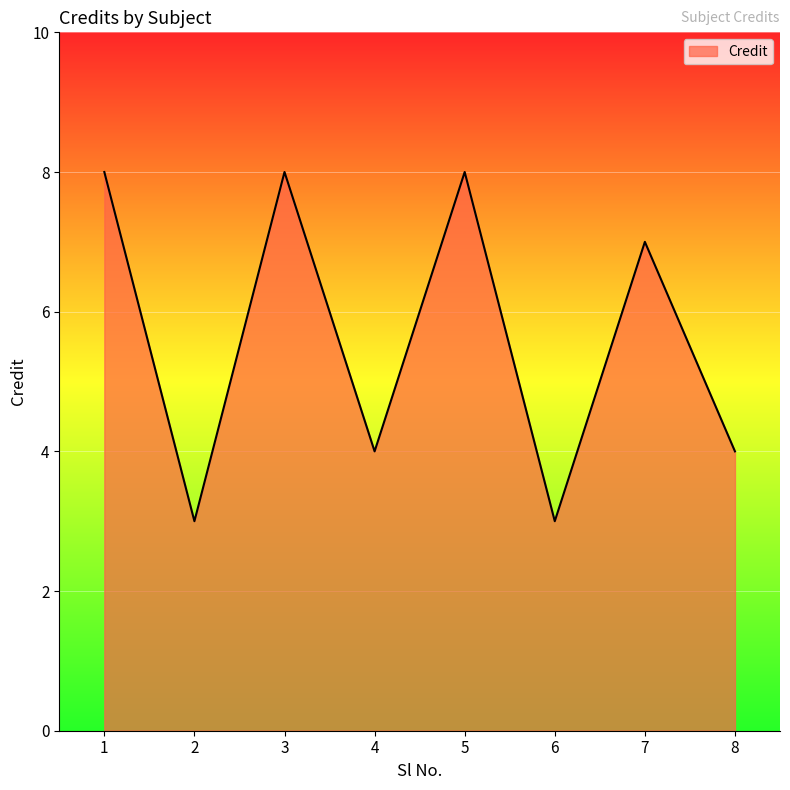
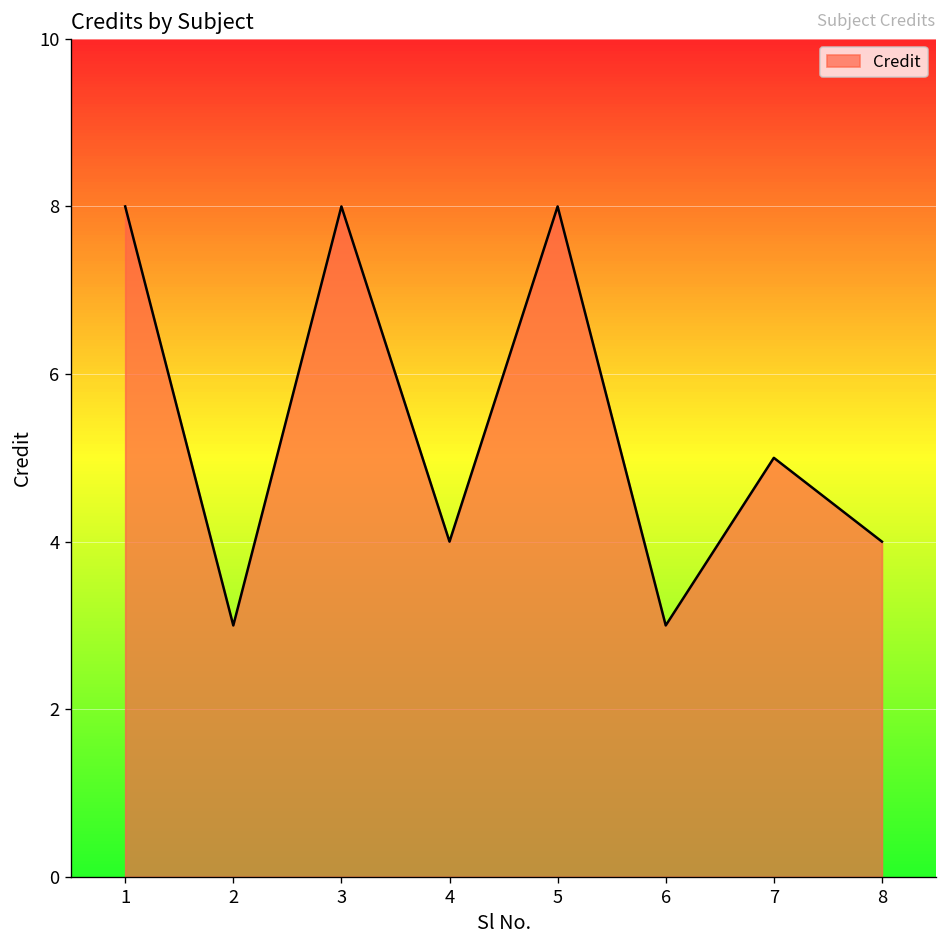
7: 7 -> 5
